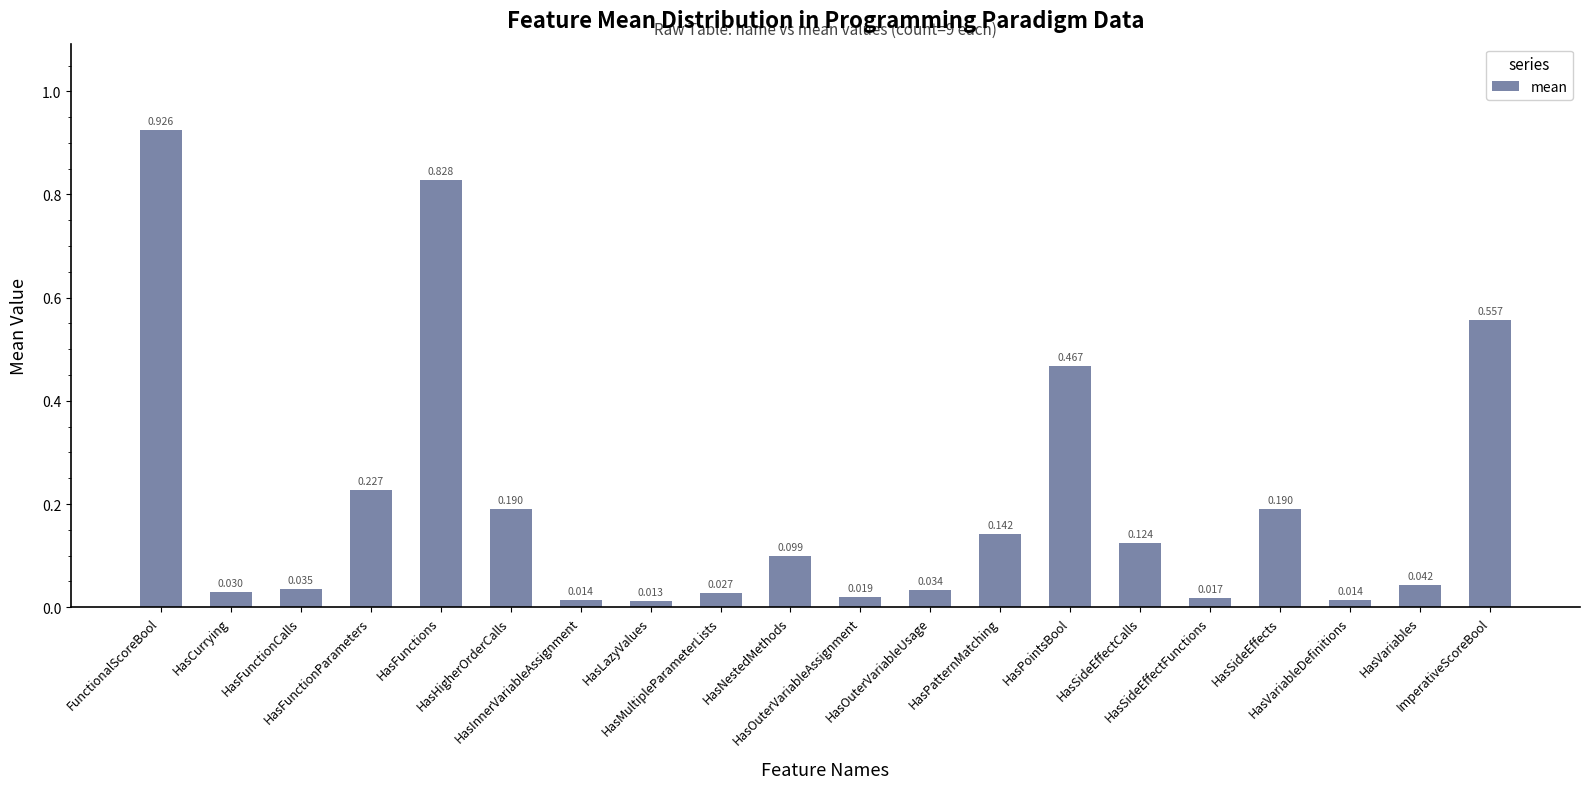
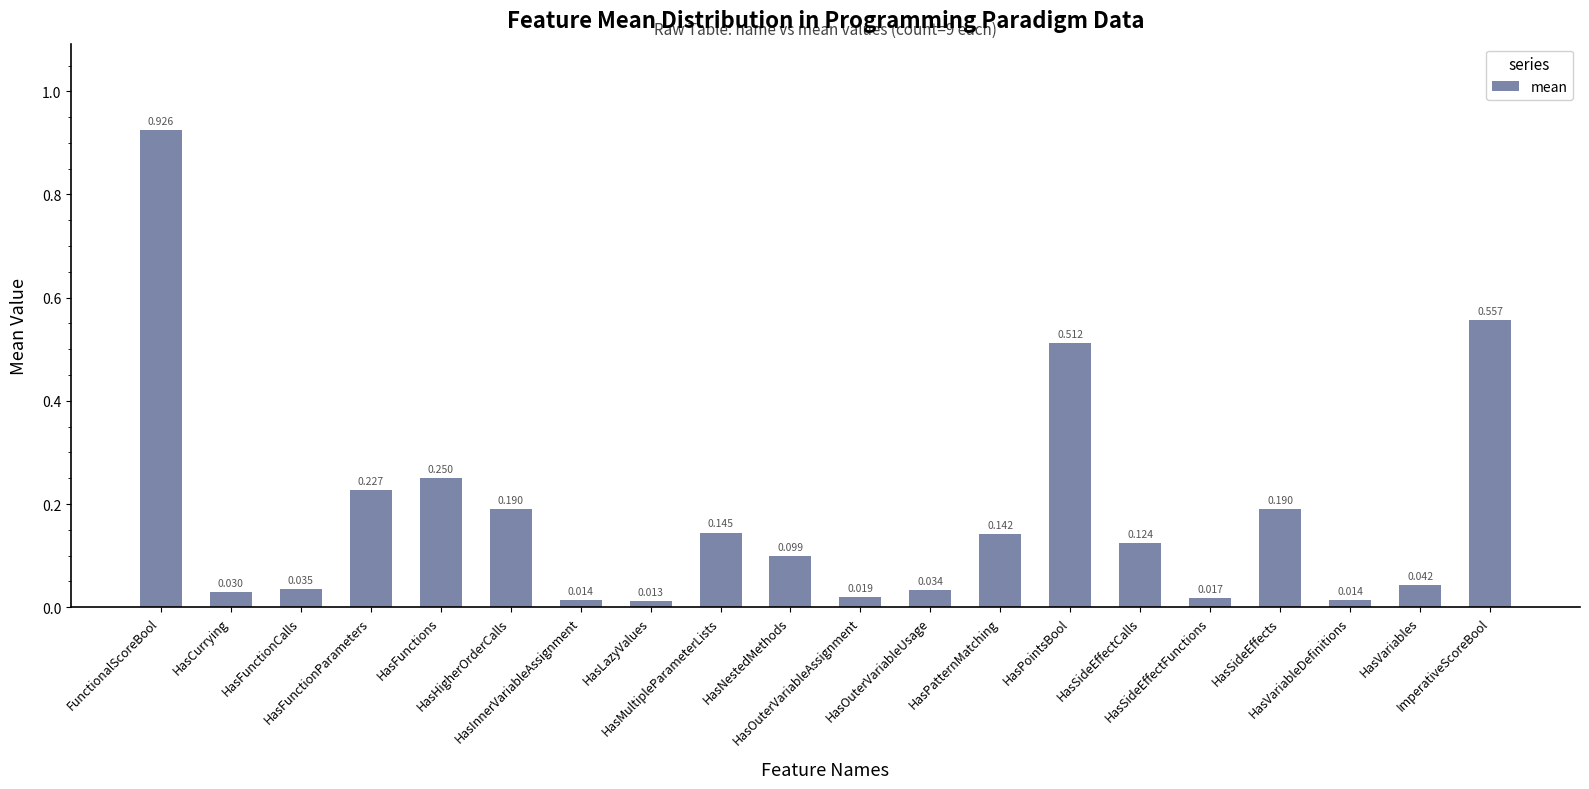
HasFunctions: 0.828 -> 0.250
HasMultipleParameterLists: 0.027 -> 0.145
HasPointsBool: 0.467 -> 0.512
